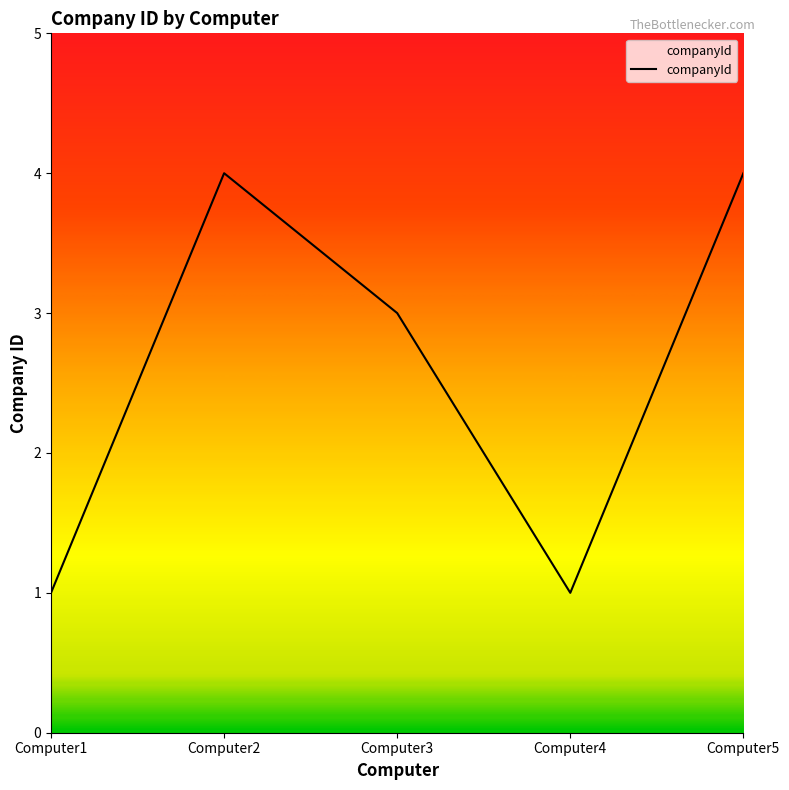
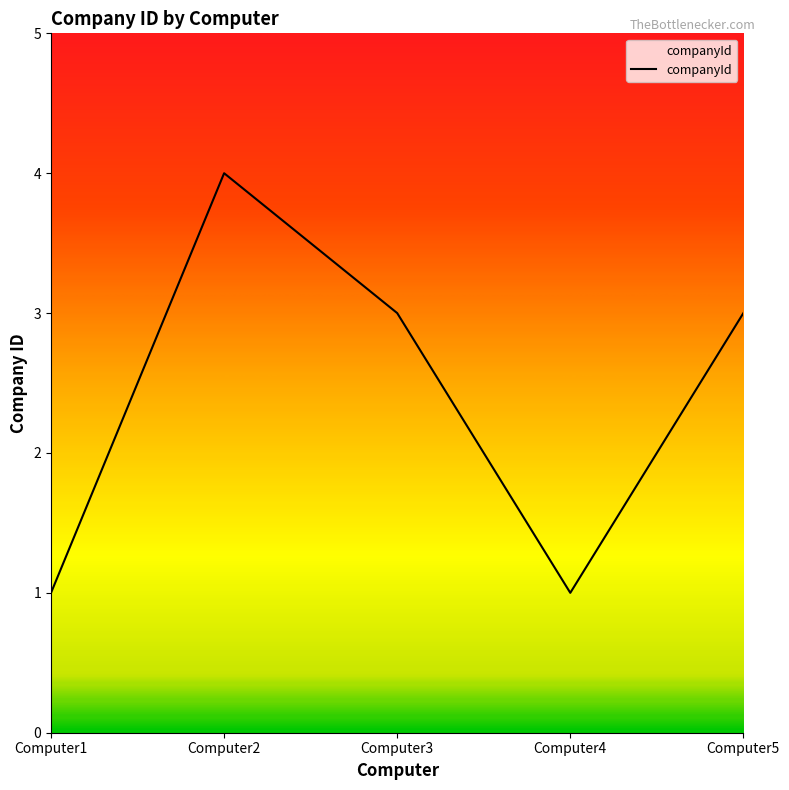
Computer5: 4 -> 3
